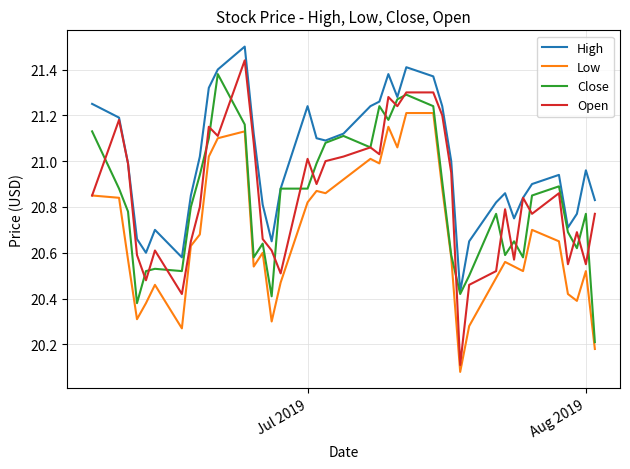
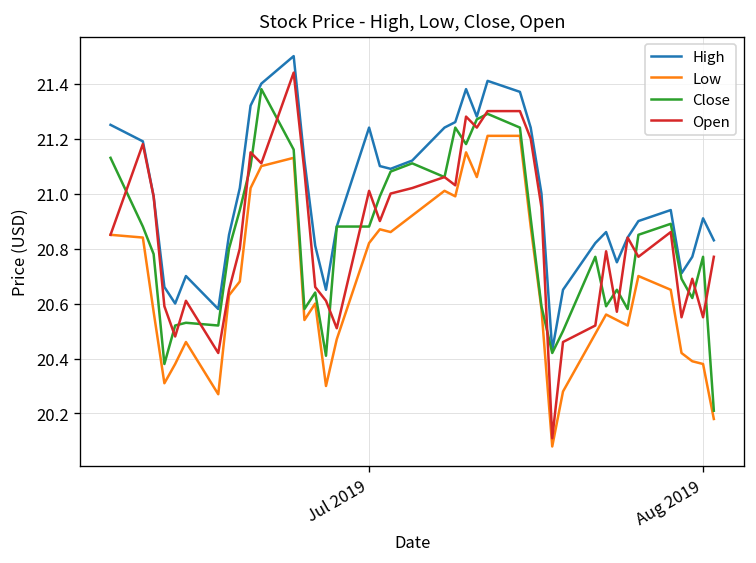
High, Aug 2019: 20.96 -> 20.91
Low, Aug 2019: 20.52 -> 20.38
